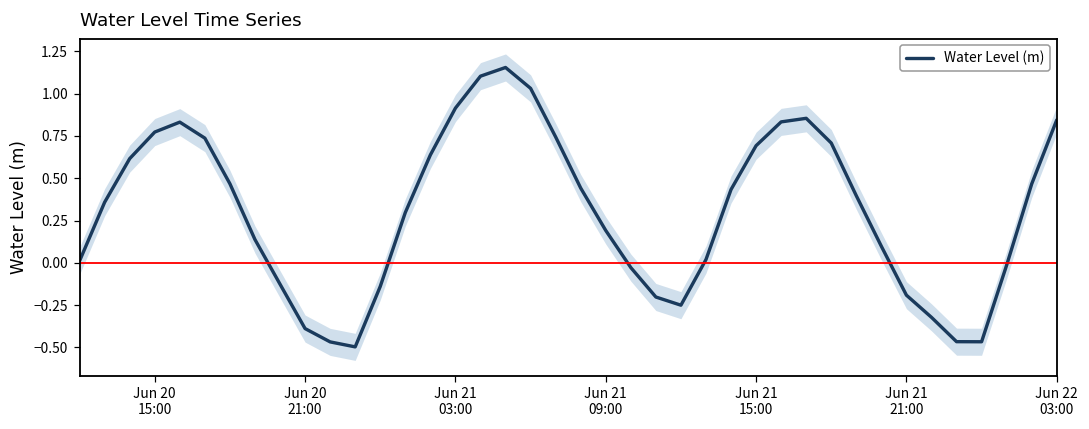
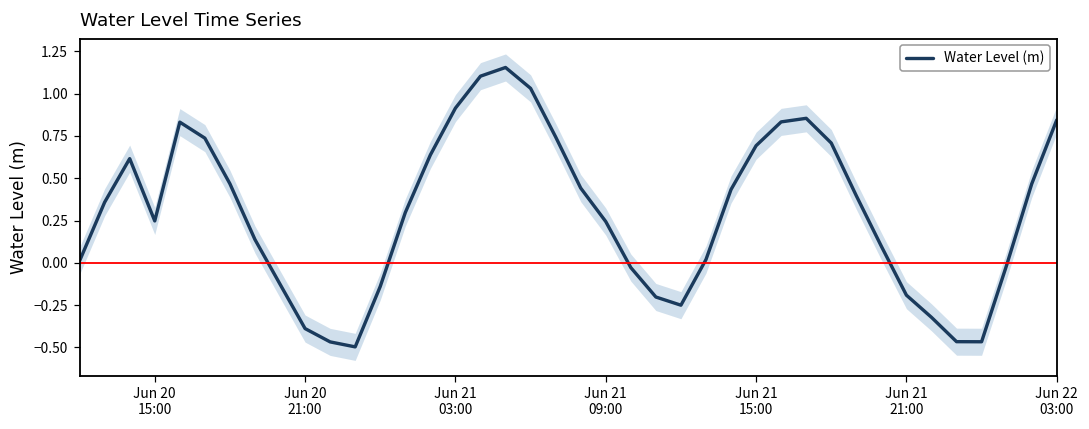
Water Level (m), Jun 20 15:00: 0.77 -> 0.25
Water Level (m), Jun 21 09:00: 0.19 -> 0.24
